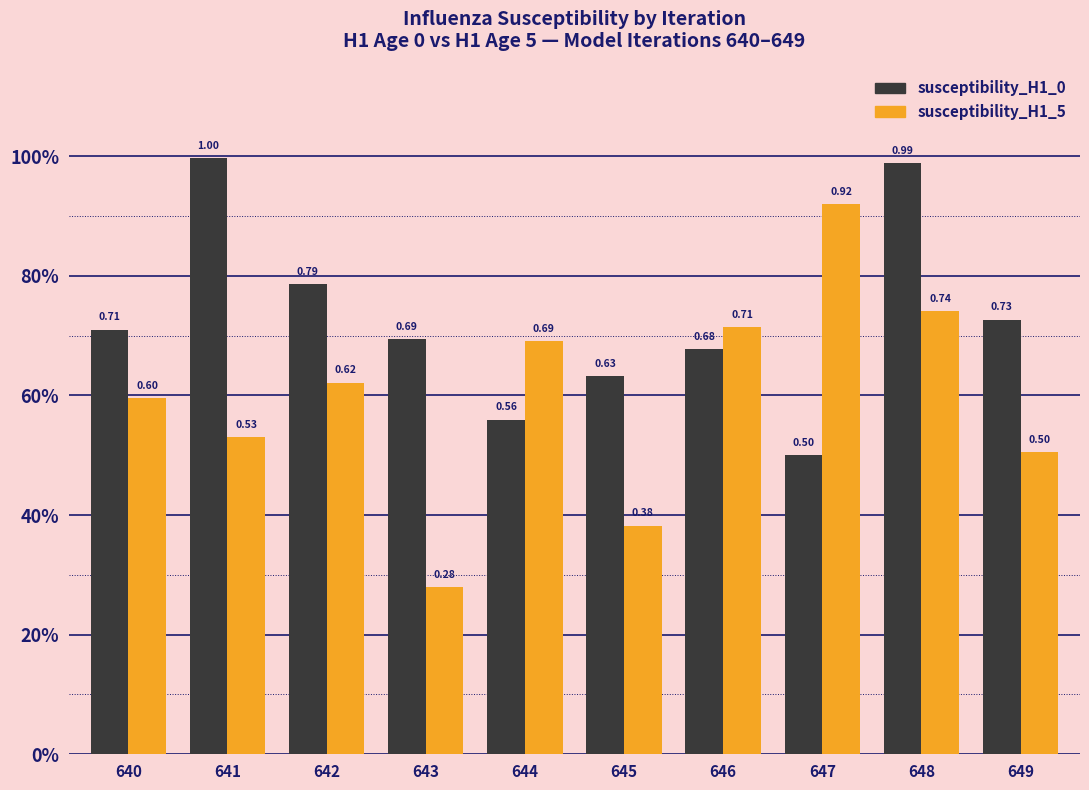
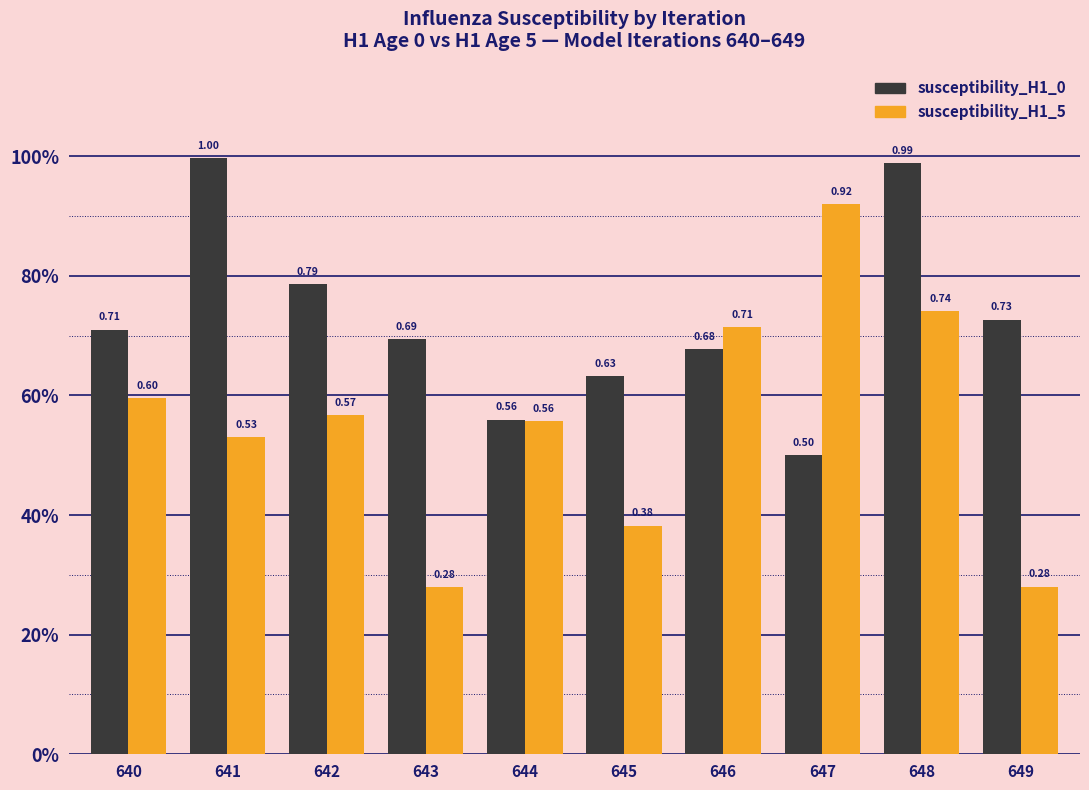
susceptibility_H1_5, 642: 0.62 -> 0.57
susceptibility_H1_5, 644: 0.69 -> 0.56
susceptibility_H1_5, 649: 0.50 -> 0.28
